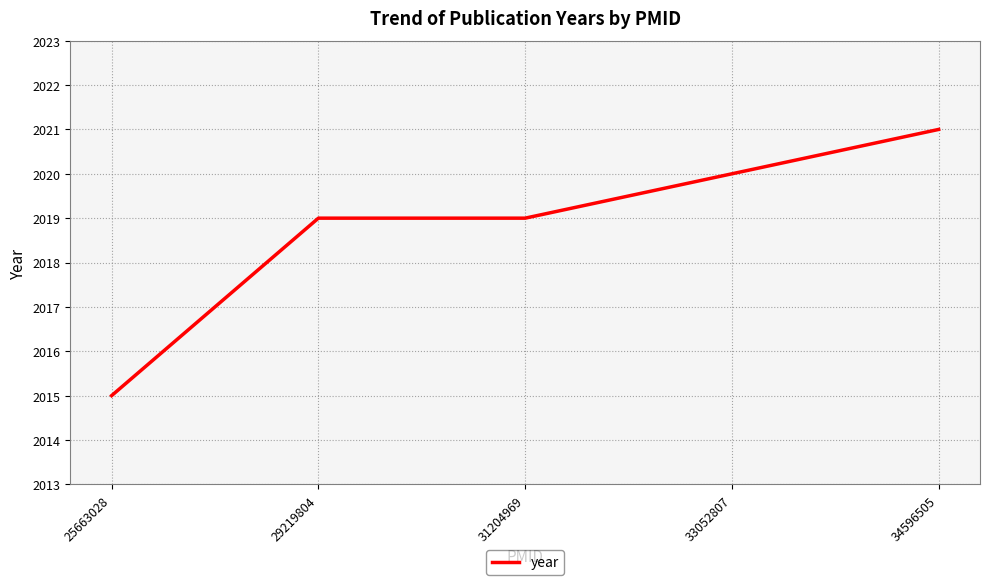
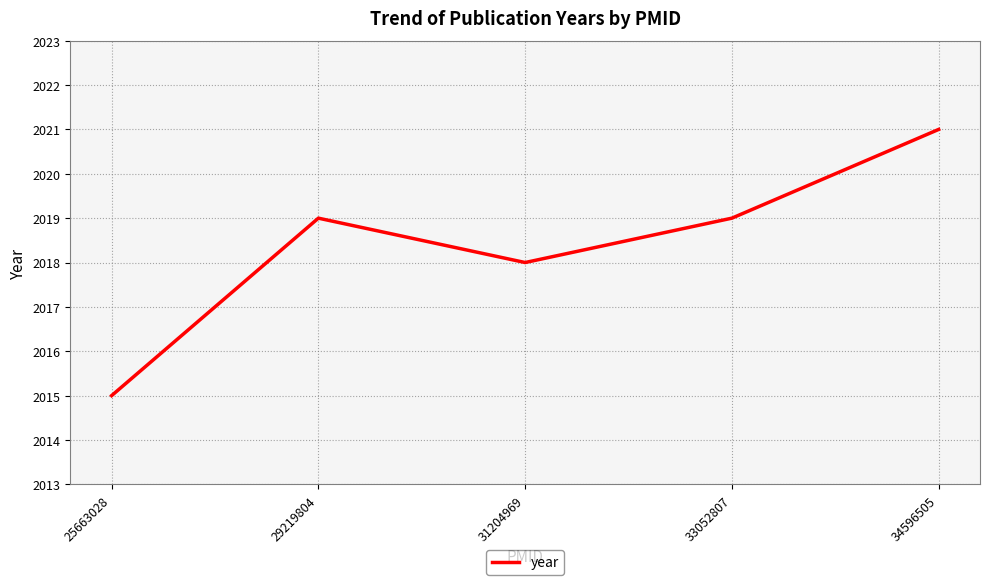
31204969: 2019 -> 2018
33052807: 2020 -> 2019
